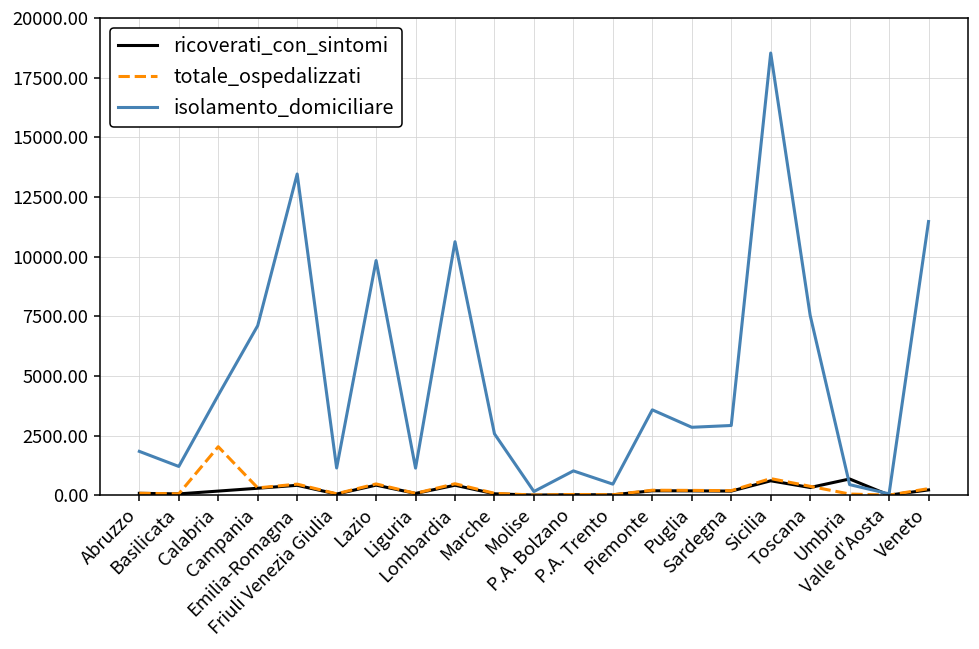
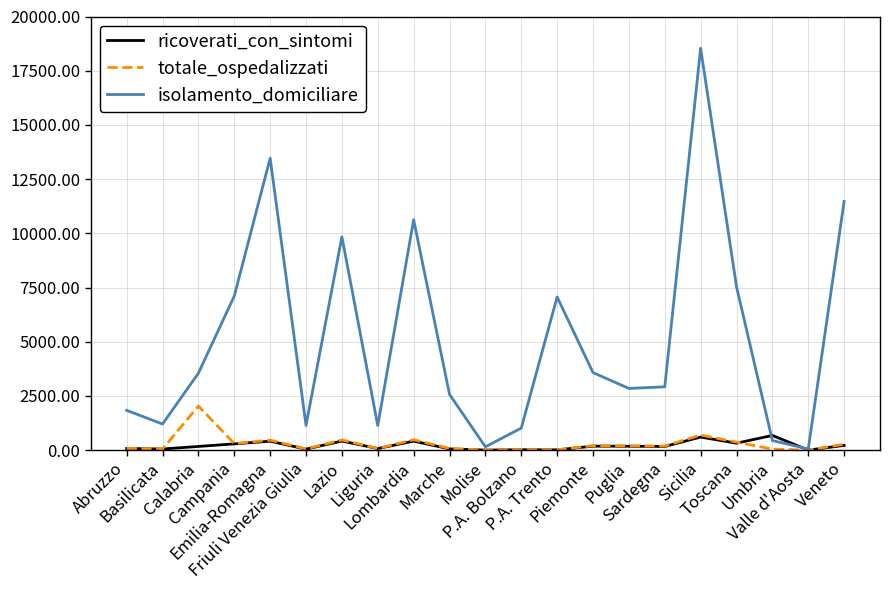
isolamento_domiciliare, Calabria: 4200 -> 3600
isolamento_domiciliare, P.A. Trento: 500 -> 7100
